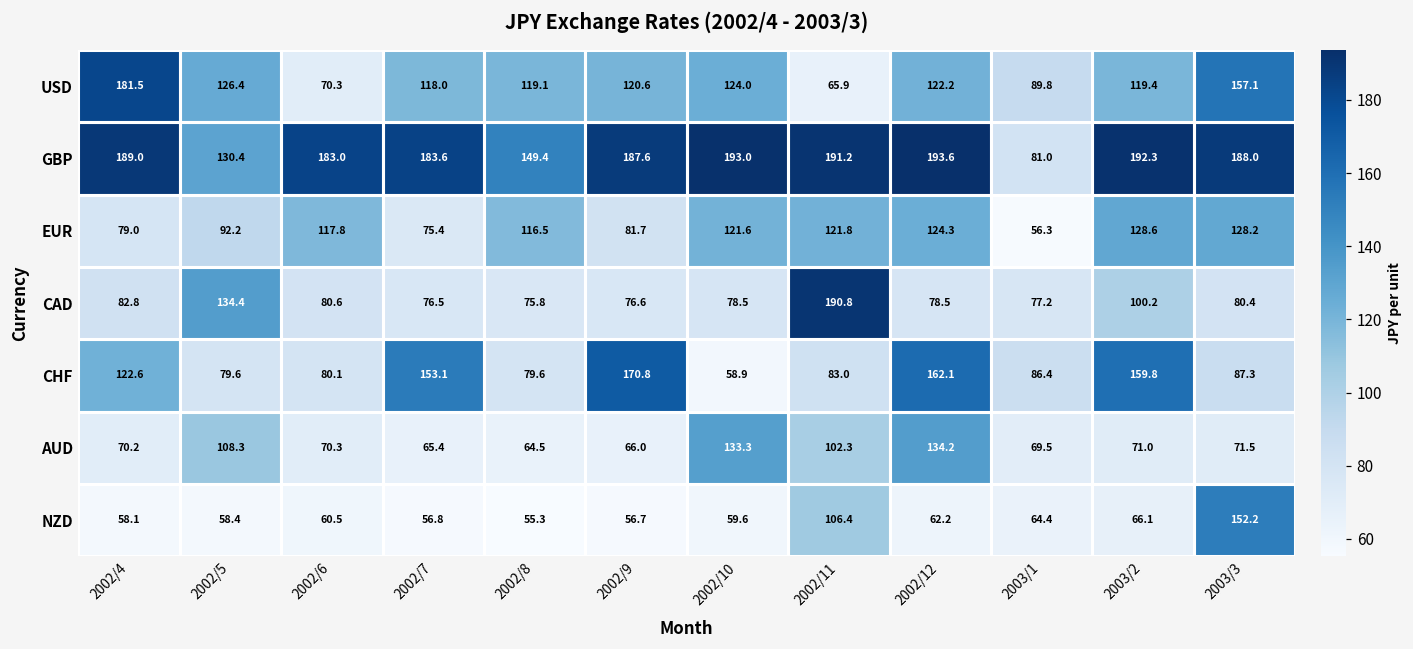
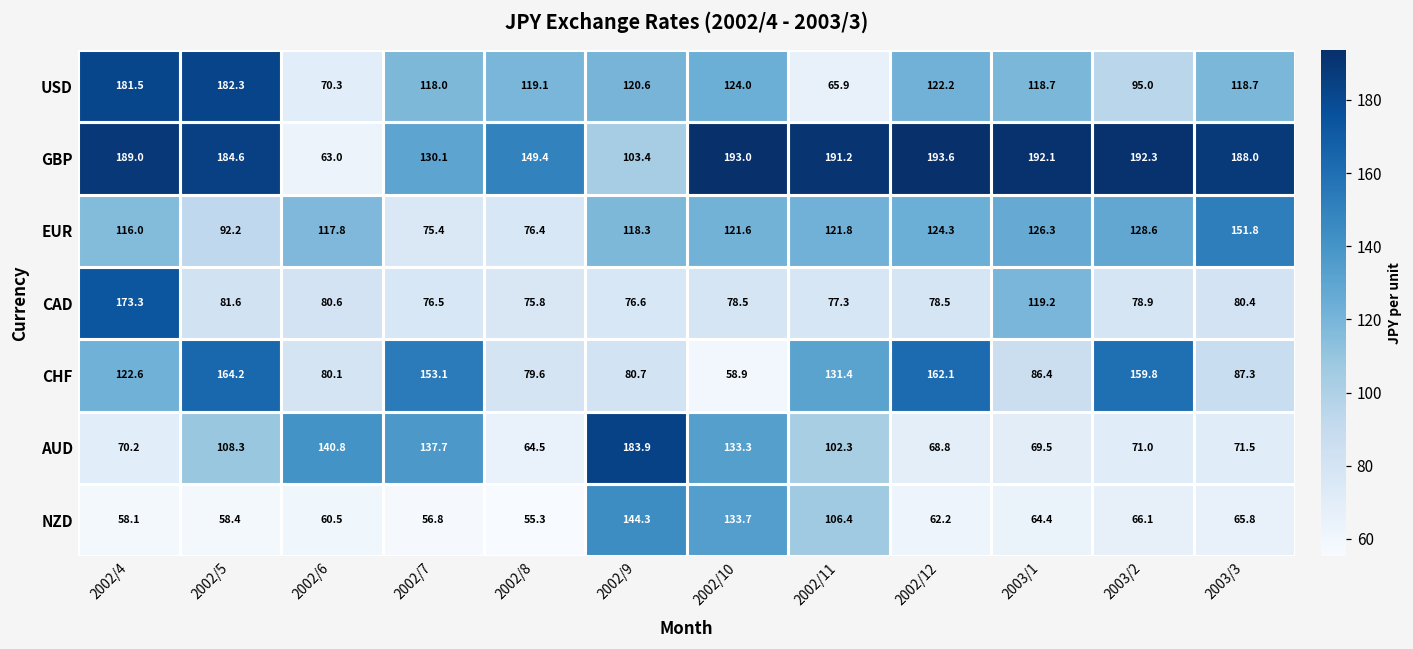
USD, 2002/5: 126.4 -> 182.3
USD, 2003/1: 89.8 -> 118.7
USD, 2003/2: 119.4 -> 95.0
USD, 2003/3: 157.1 -> 118.7
GBP, 2002/5: 130.4 -> 184.6
GBP, 2002/6: 183.0 -> 63.0
GBP, 2002/7: 183.6 -> 130.1
GBP, 2002/9: 187.6 -> 103.4
GBP, 2003/1: 81.0 -> 192.1
EUR, 2002/4: 79.0 -> 116.0
EUR, 2002/8: 116.5 -> 76.4
EUR, 2002/9: 81.7 -> 118.3
EUR, 2003/1: 56.3 -> 126.3
EUR, 2003/3: 128.2 -> 151.8
CAD, 2002/4: 82.8 -> 173.3
CAD, 2002/5: 134.4 -> 81.6
CAD, 2002/11: 190.8 -> 77.3
CAD, 2003/1: 77.2 -> 119.2
CAD, 2003/2: 100.2 -> 78.9
CHF, 2002/5: 79.6 -> 164.2
CHF, 2002/9: 170.8 -> 80.7
CHF, 2002/11: 83.0 -> 131.4
AUD, 2002/6: 70.3 -> 140.8
AUD, 2002/7: 65.4 -> 137.7
AUD, 2002/9: 66.0 -> 183.9
AUD, 2002/12: 134.2 -> 68.8
NZD, 2002/9: 56.7 -> 144.3
NZD, 2002/10: 59.6 -> 133.7
NZD, 2003/3: 152.2 -> 65.8
